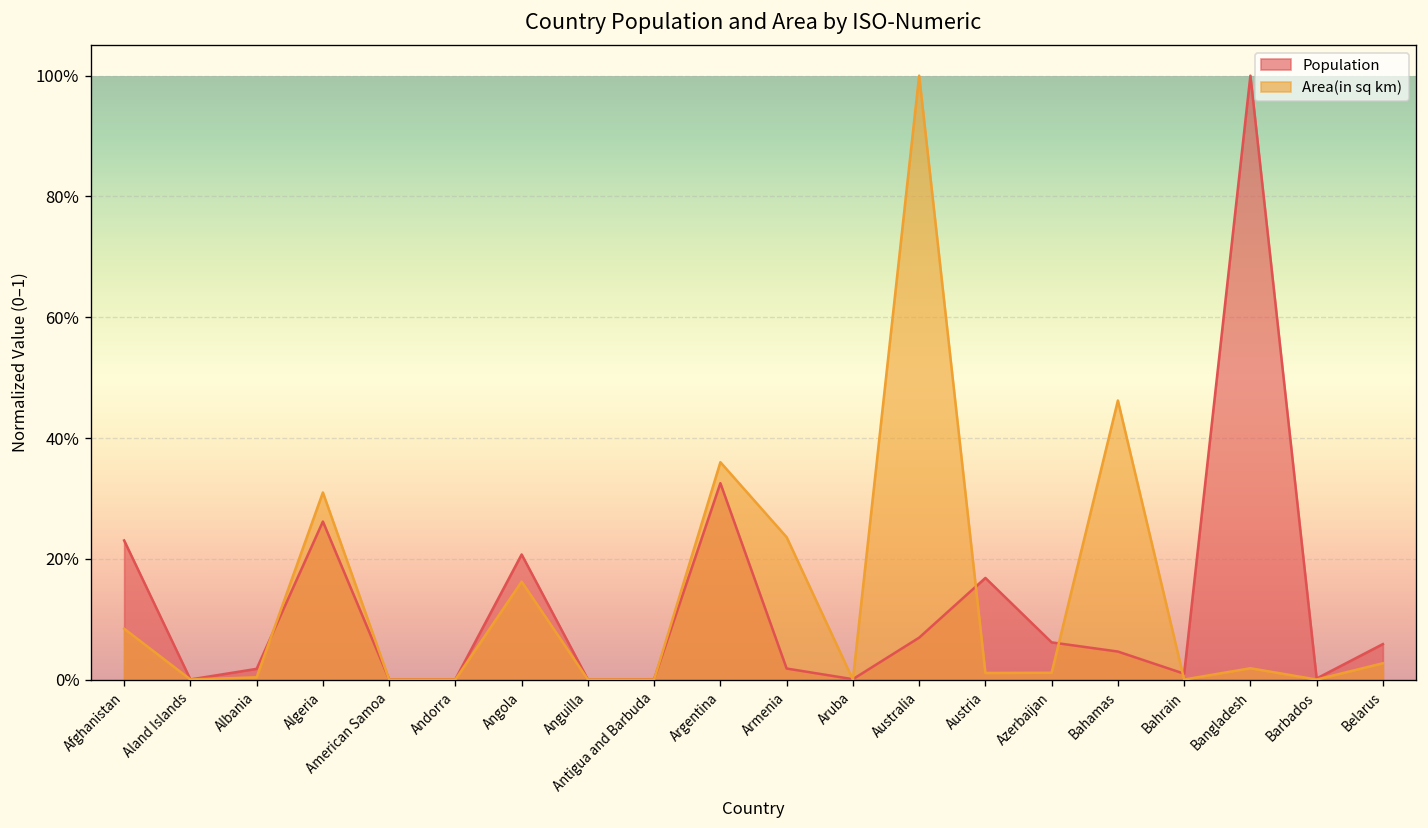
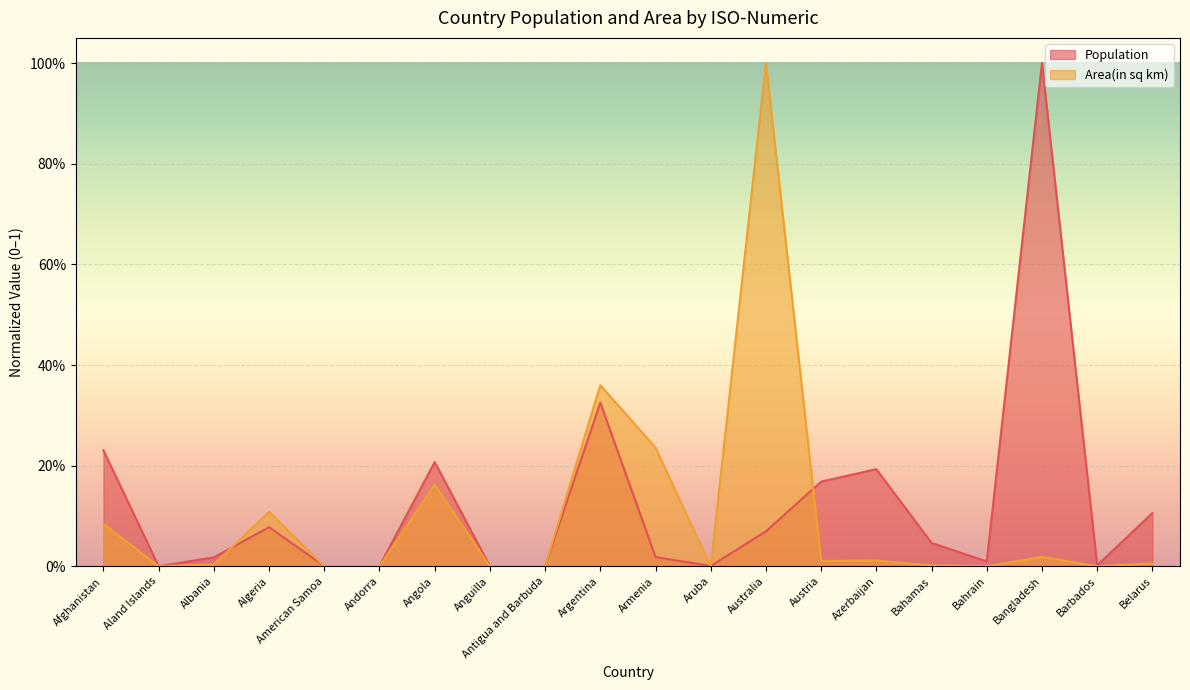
Population, Algeria: 26% -> 8%
Area(in sq km), Algeria: 31% -> 11%
Population, Azerbaijan: 6% -> 19%
Area(in sq km), Bahamas: 46% -> 0%
Population, Belarus: 6% -> 11%
Area(in sq km), Belarus: 3% -> 1%
